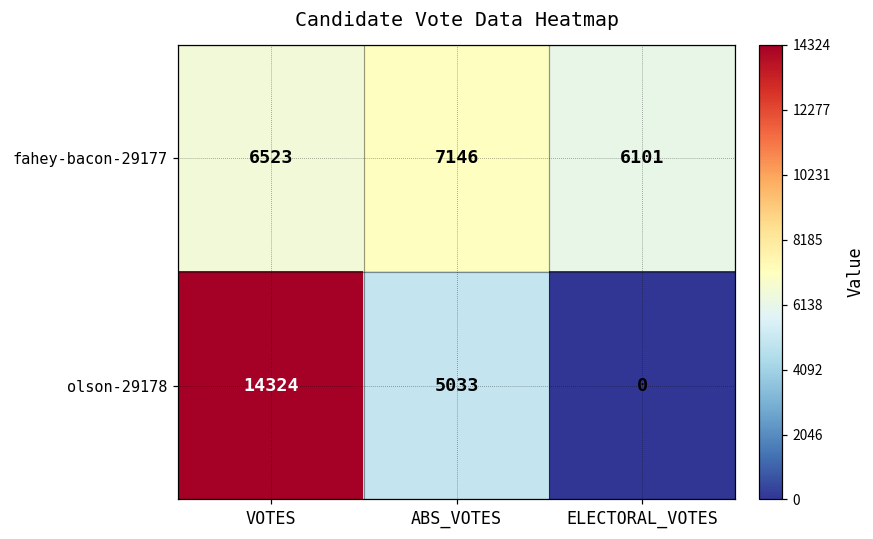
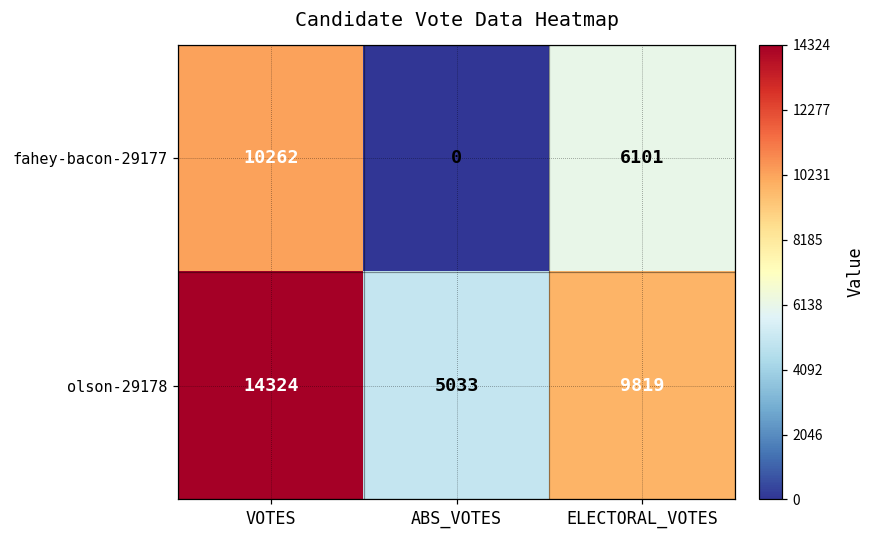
fahey-bacon-29177, VOTES: 6523 -> 10262
fahey-bacon-29177, ABS_VOTES: 7146 -> 0
olson-29178, ELECTORAL_VOTES: 0 -> 9819
